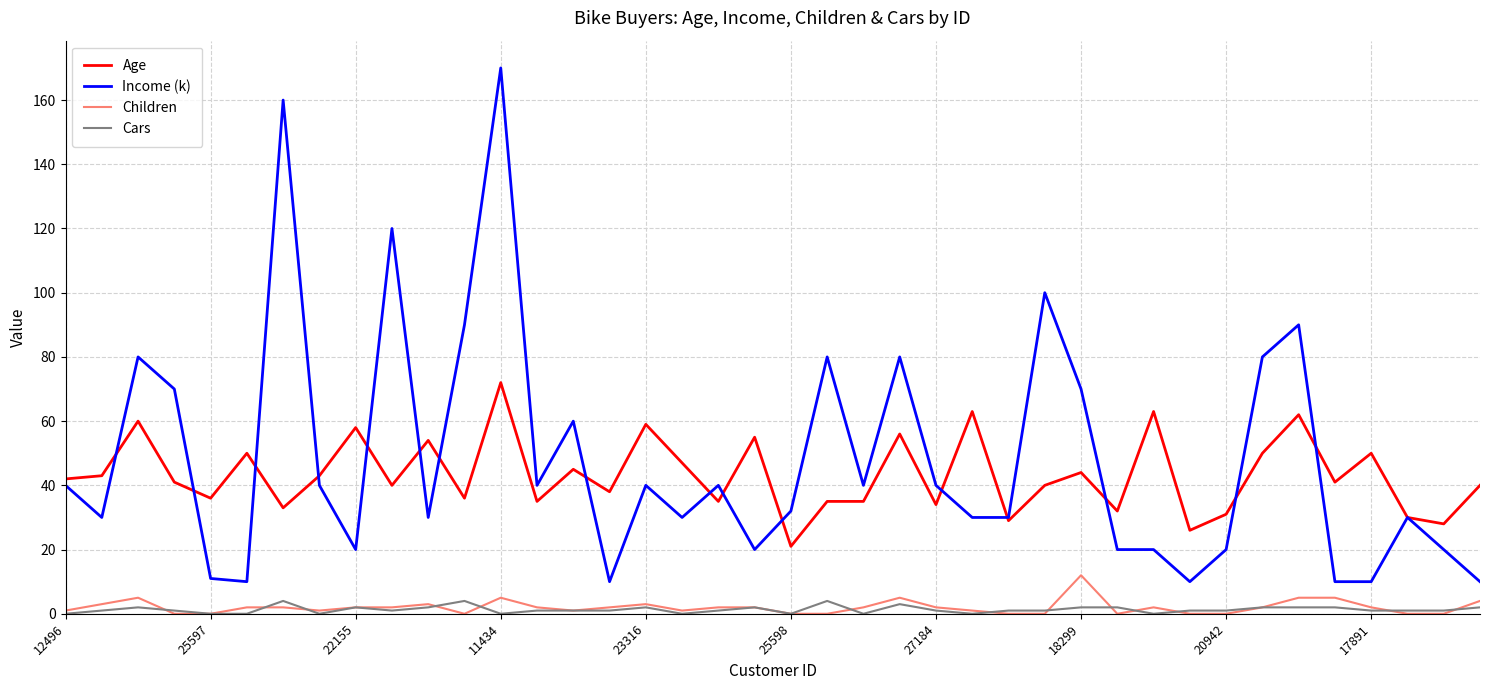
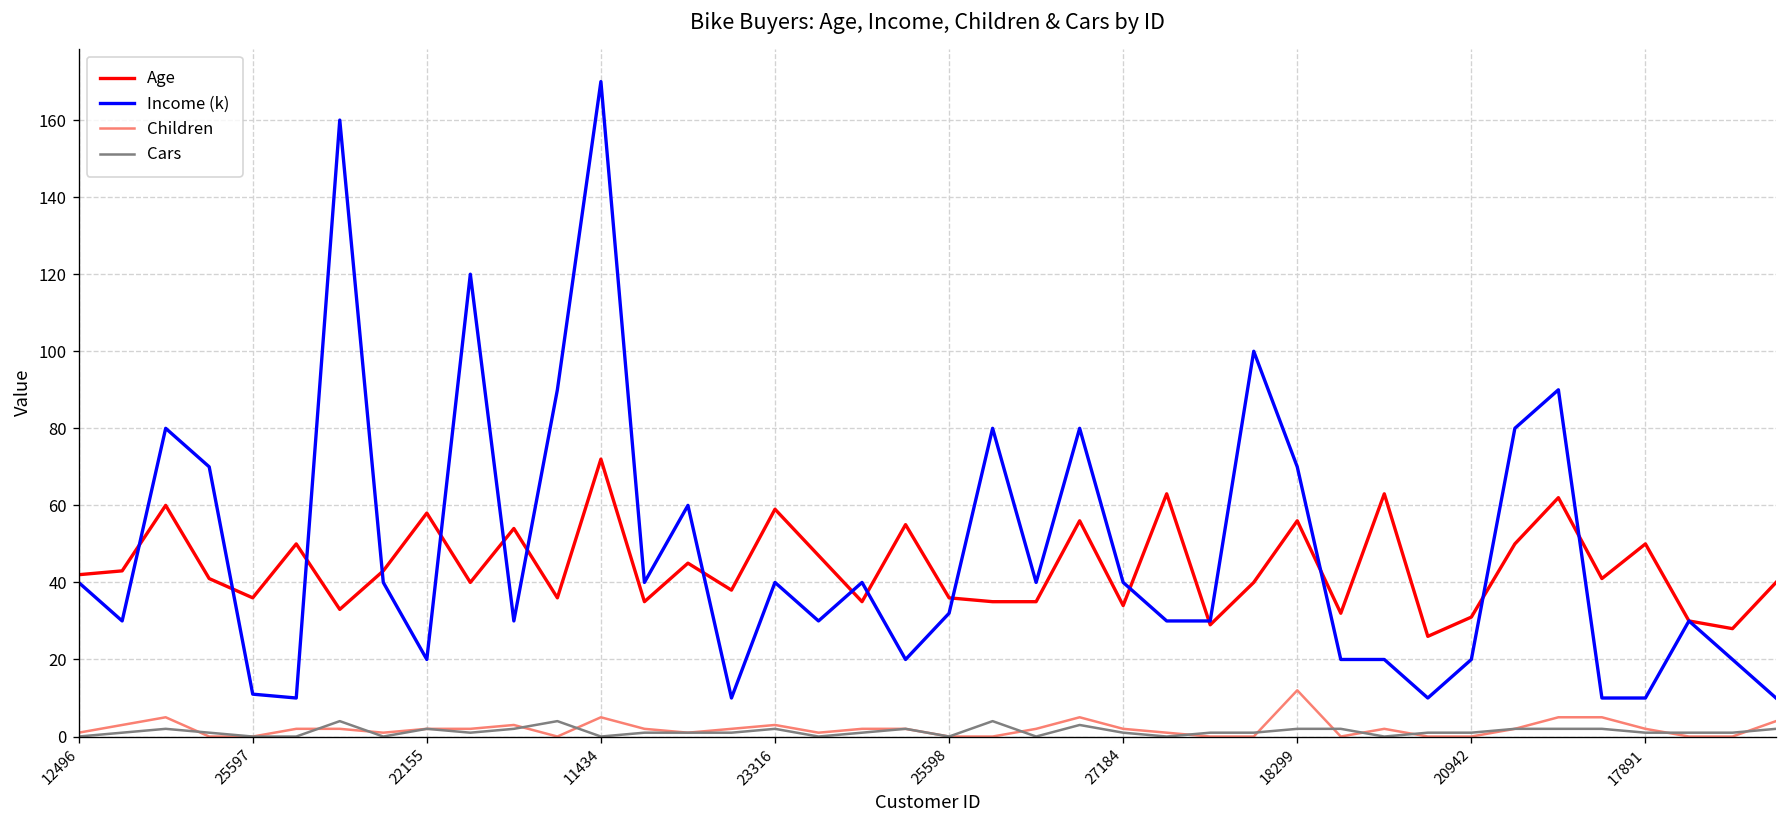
Age, 25598: 21 -> 36
Age, 18299: 44 -> 56
